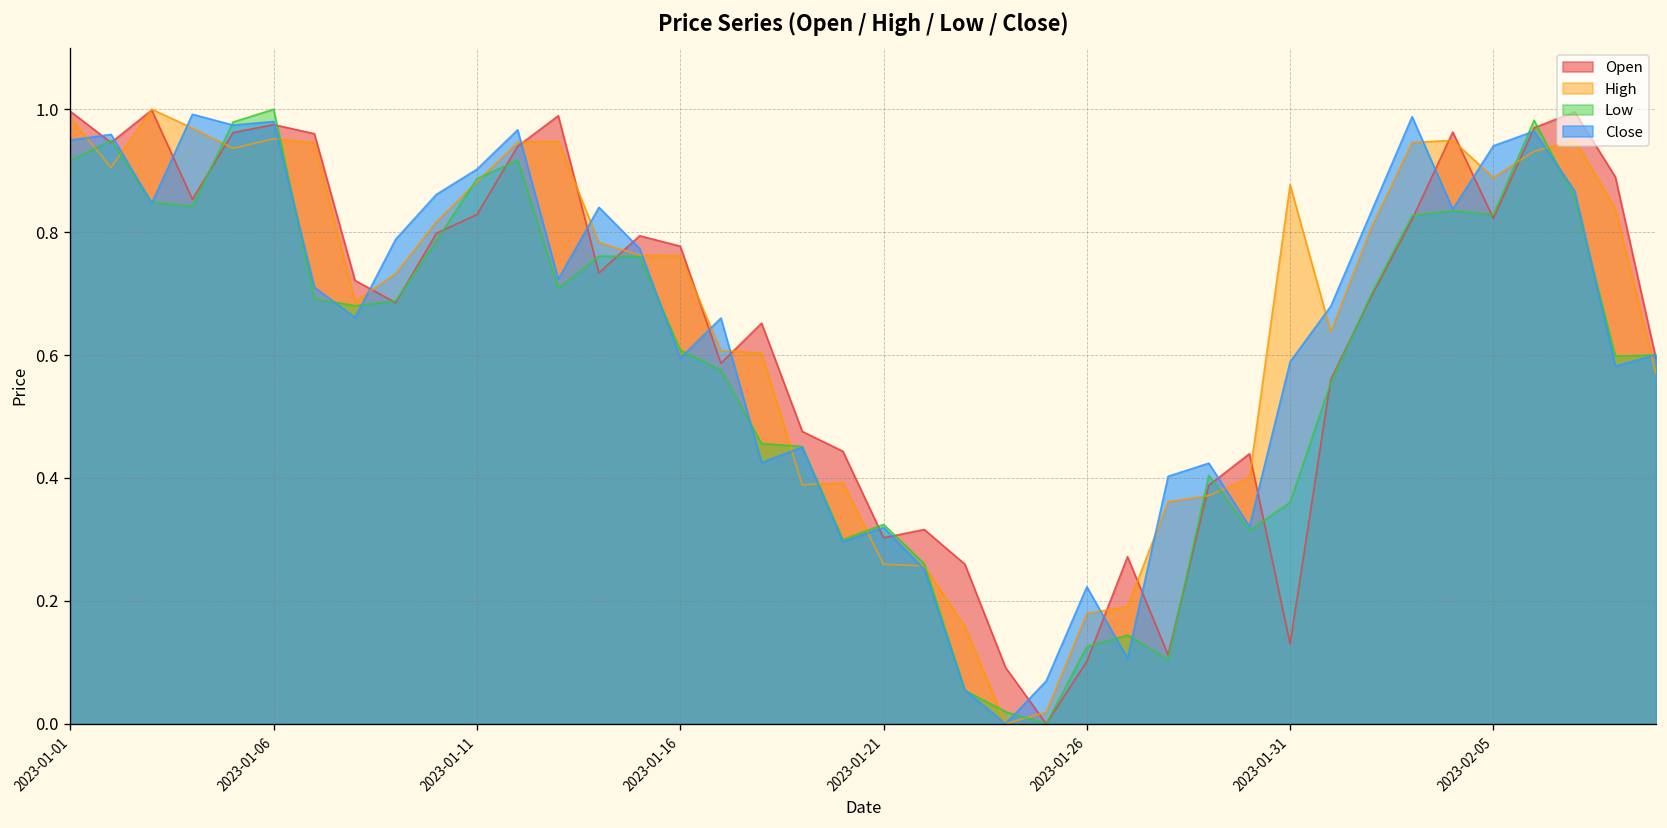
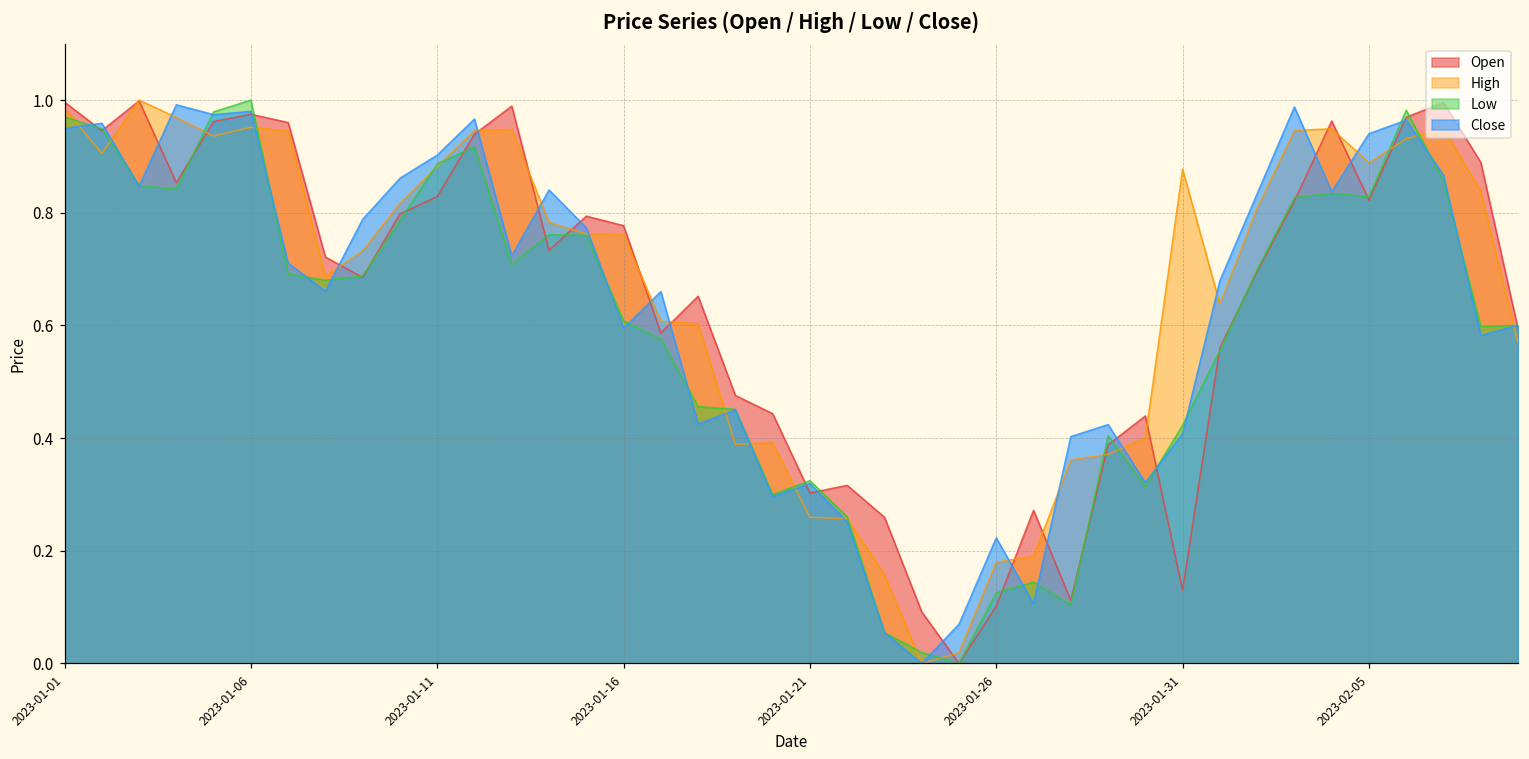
Low, 2023-01-01: 0.92 -> 0.97
Low, 2023-01-31: 0.36 -> 0.42
Close, 2023-01-31: 0.59 -> 0.41
